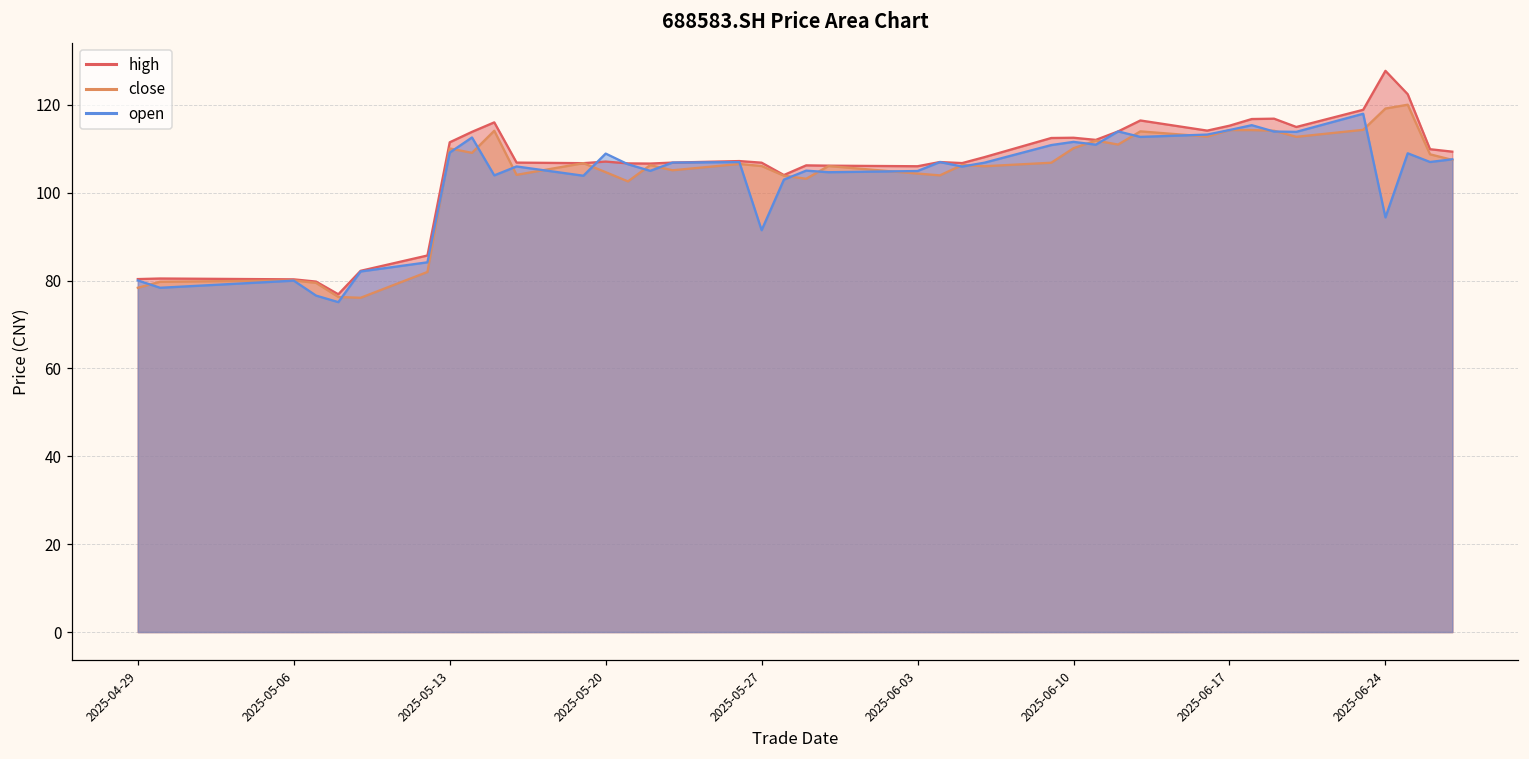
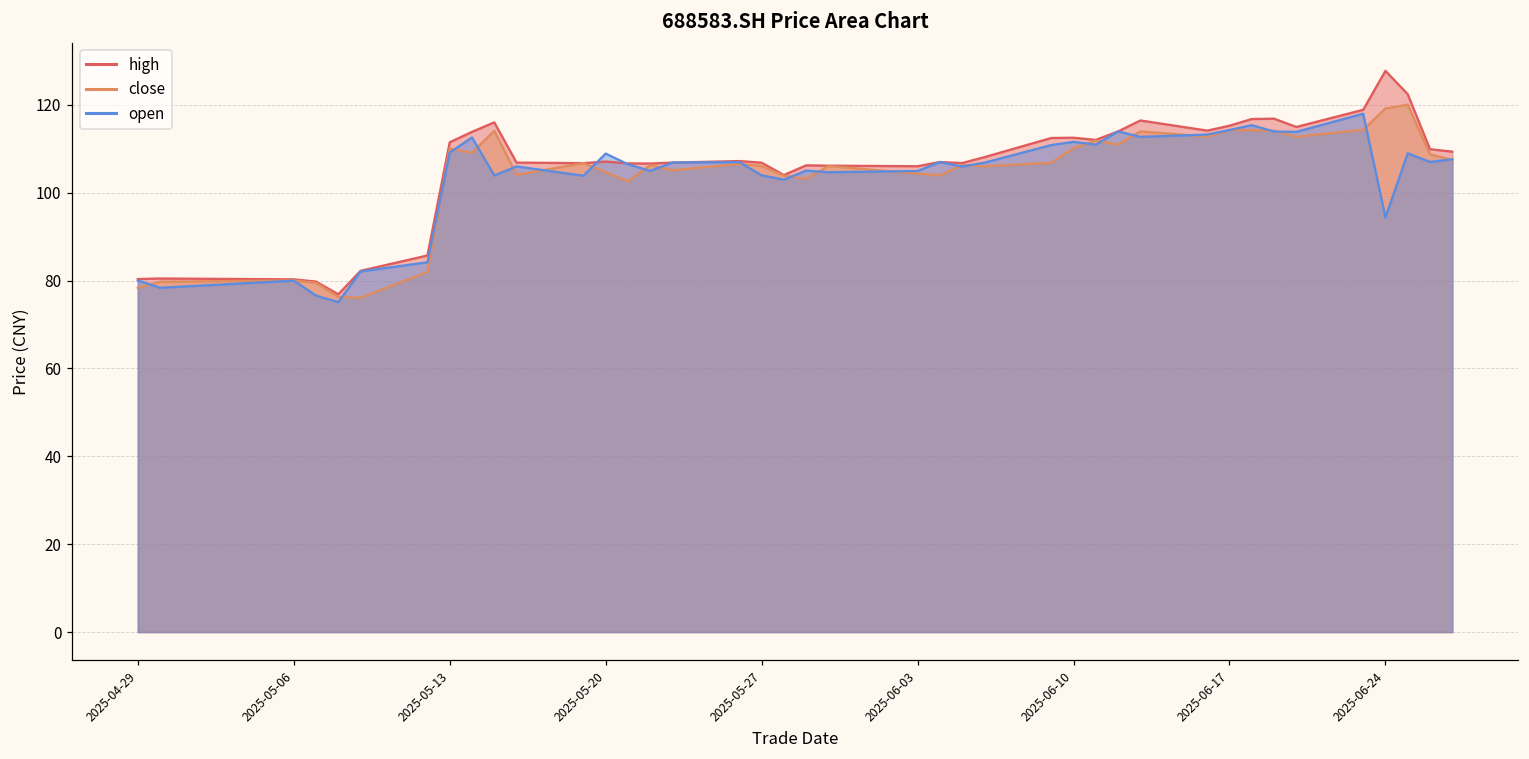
open, 2025-05-27: 91 -> 104
